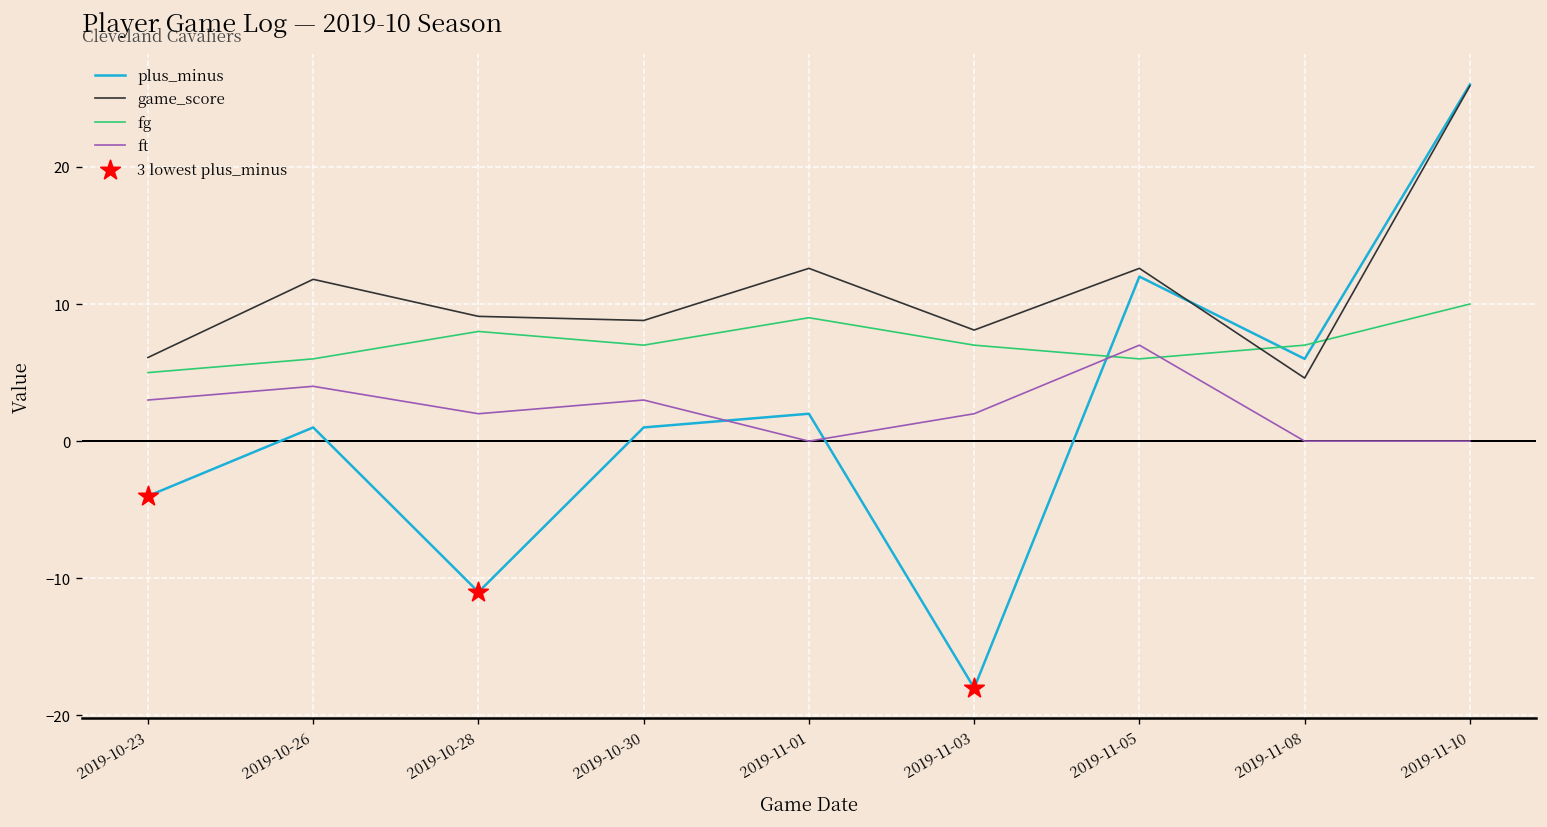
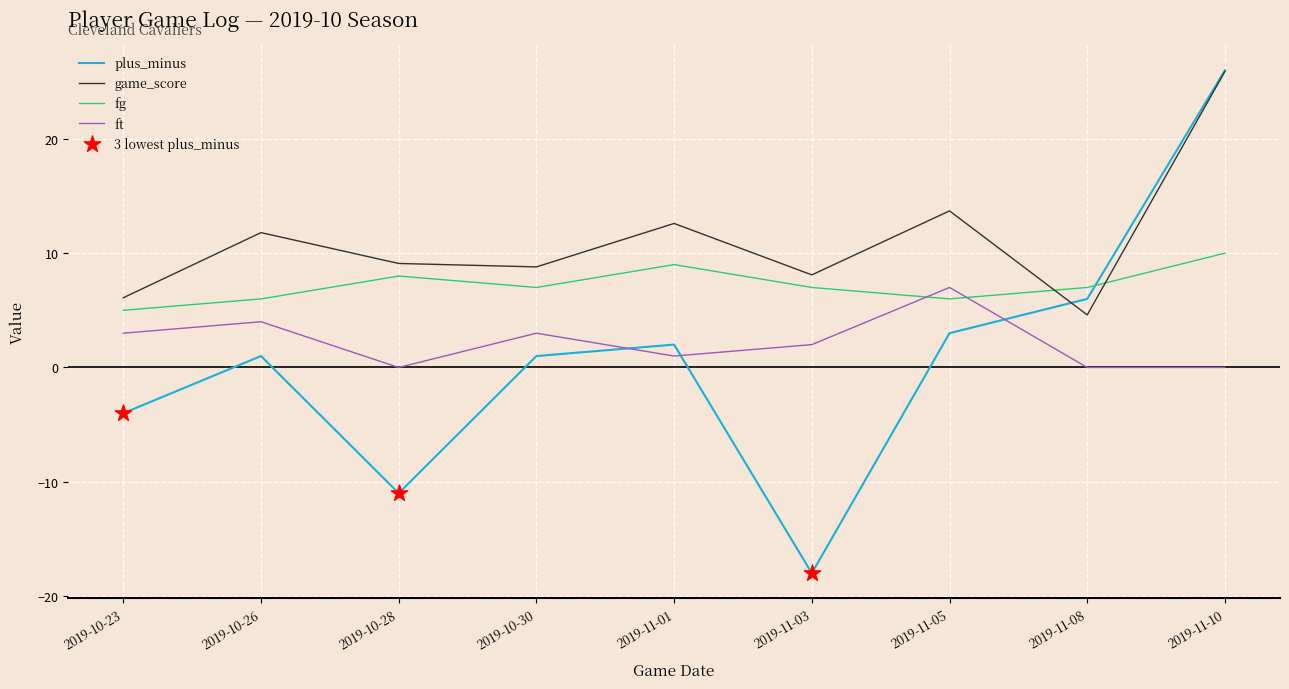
ft, 2019-10-28: 2 -> 0
ft, 2019-11-01: 0 -> 1
plus_minus, 2019-11-05: 12 -> 3
game_score, 2019-11-05: 12.6 -> 13.7
